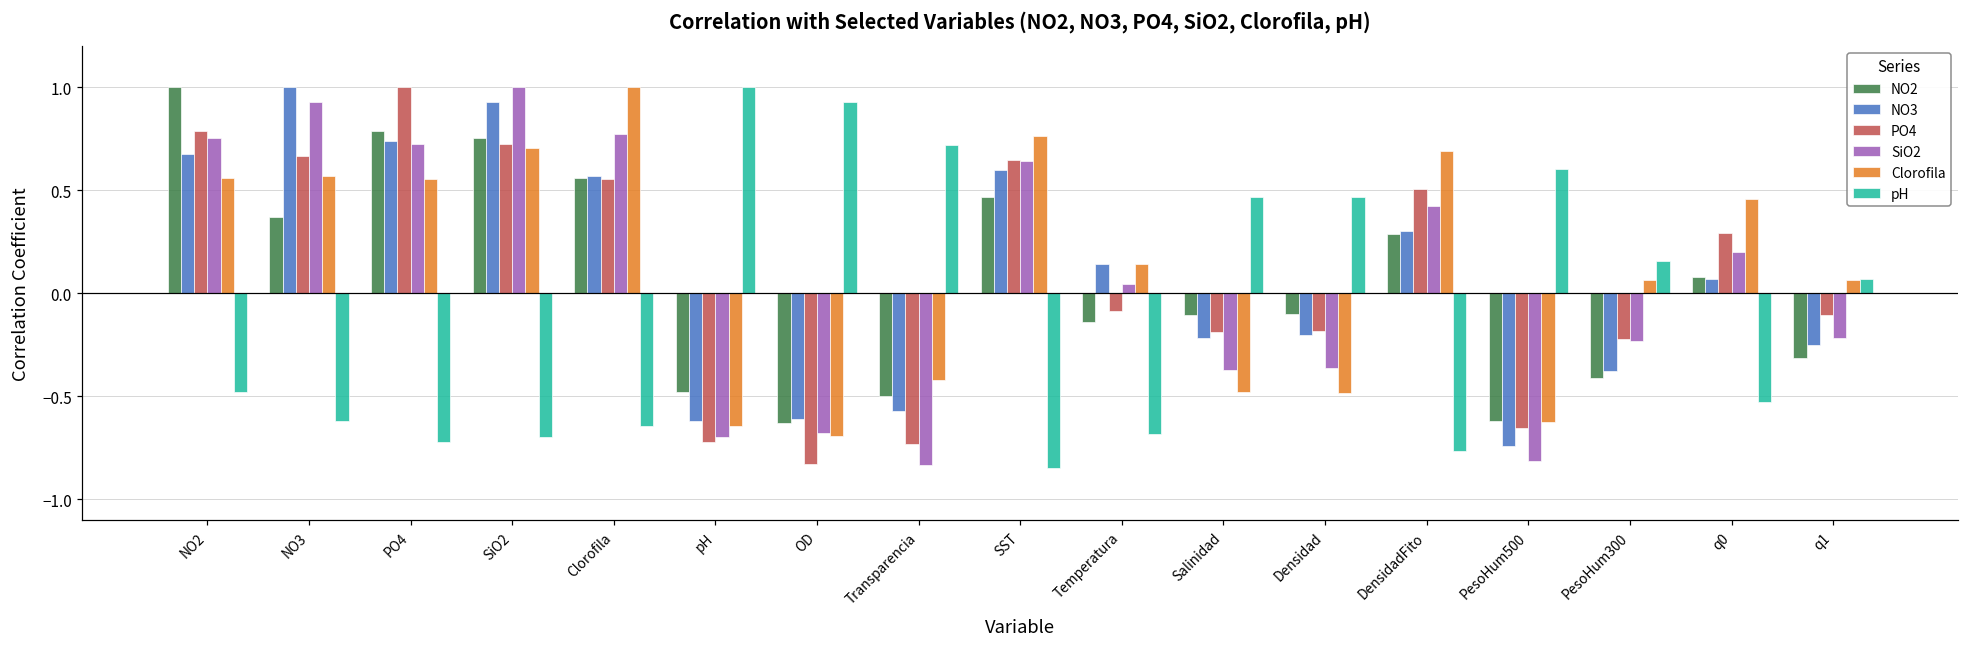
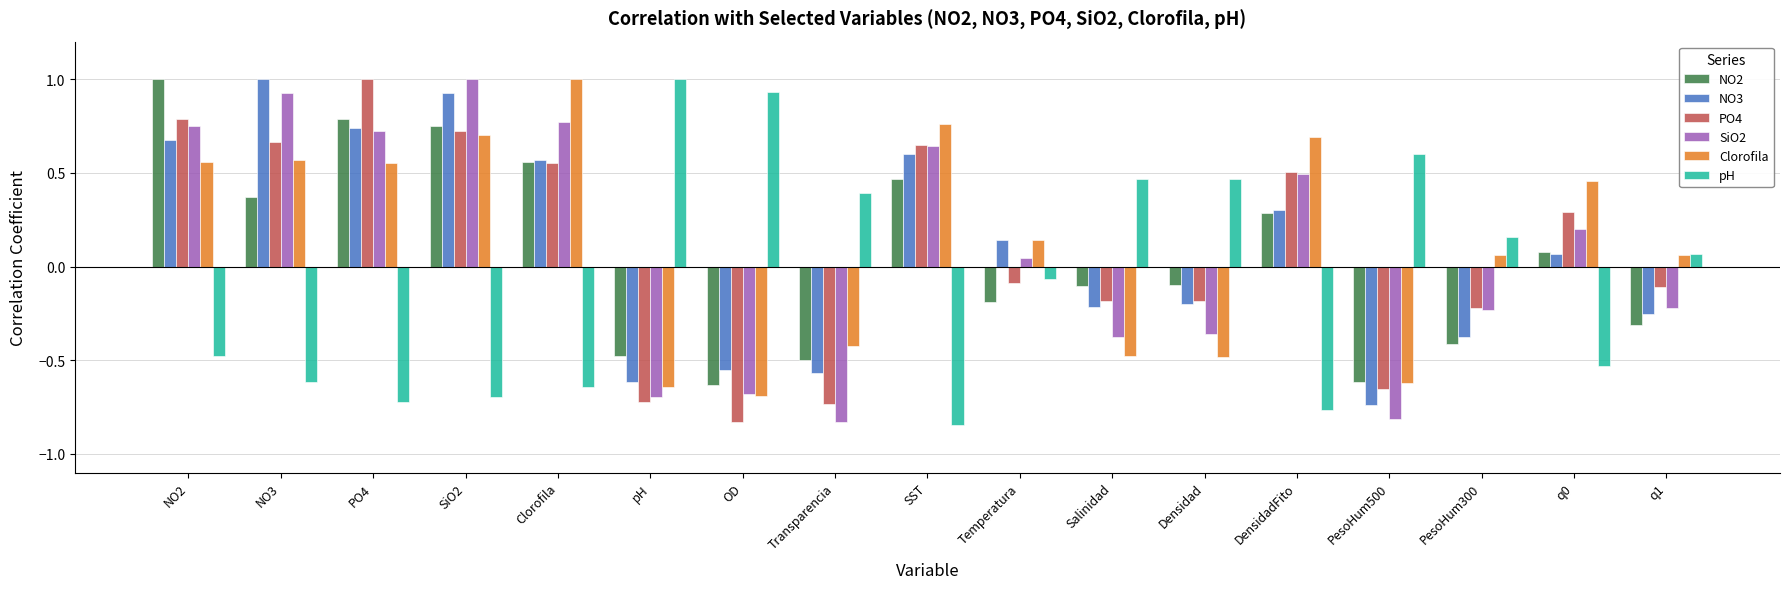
NO3, OD: -0.61 -> -0.55
pH, Transparencia: 0.72 -> 0.39
NO2, Temperatura: -0.14 -> -0.19
pH, Temperatura: -0.68 -> -0.06
SiO2, DensidadFito: 0.42 -> 0.49
